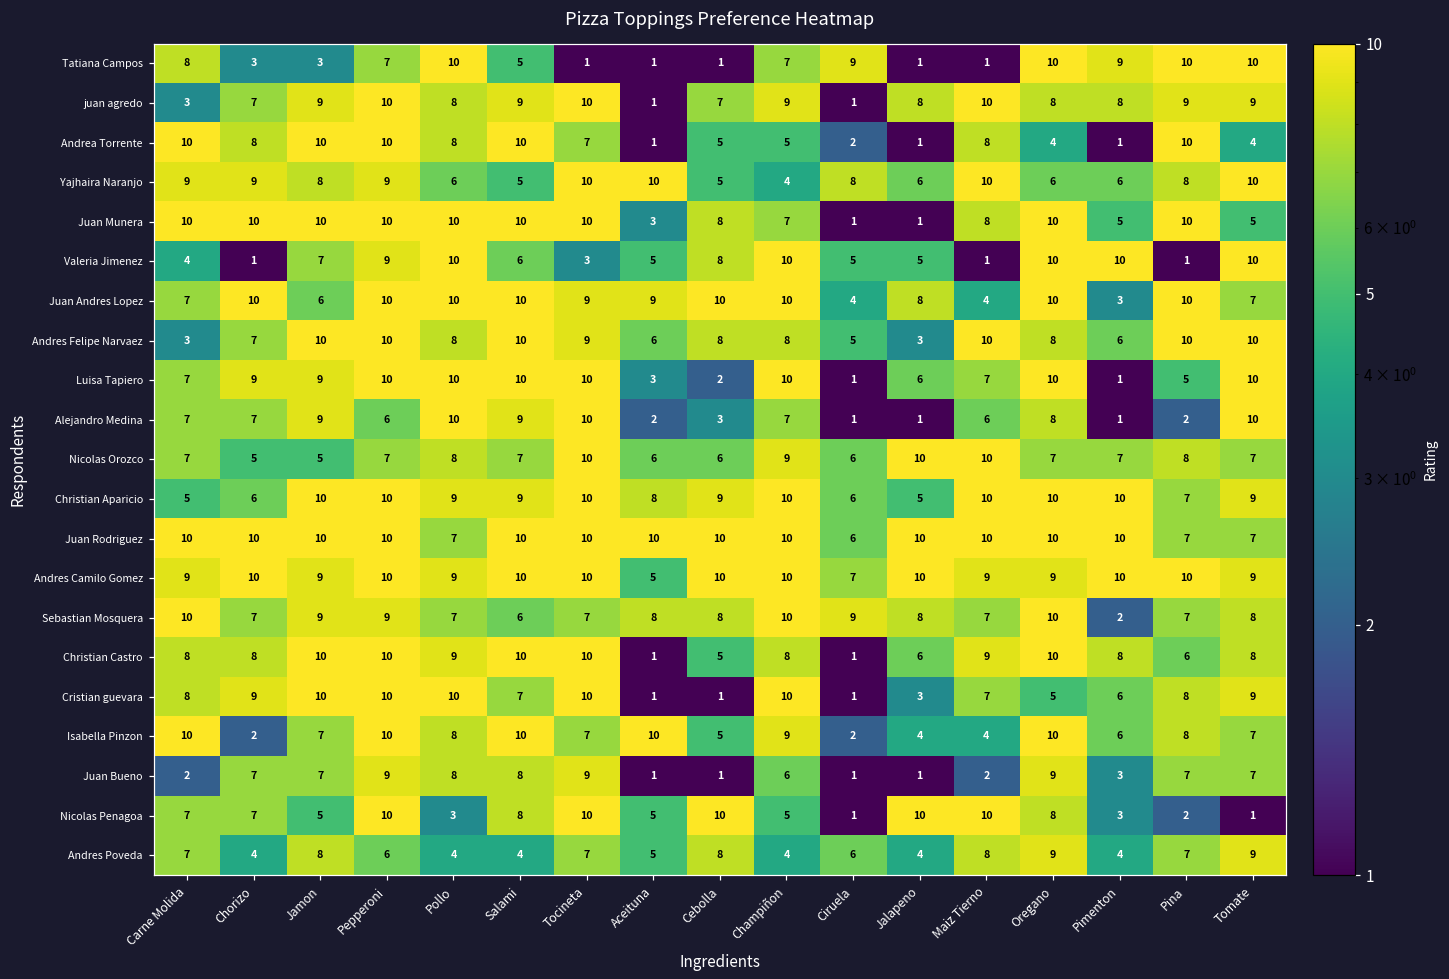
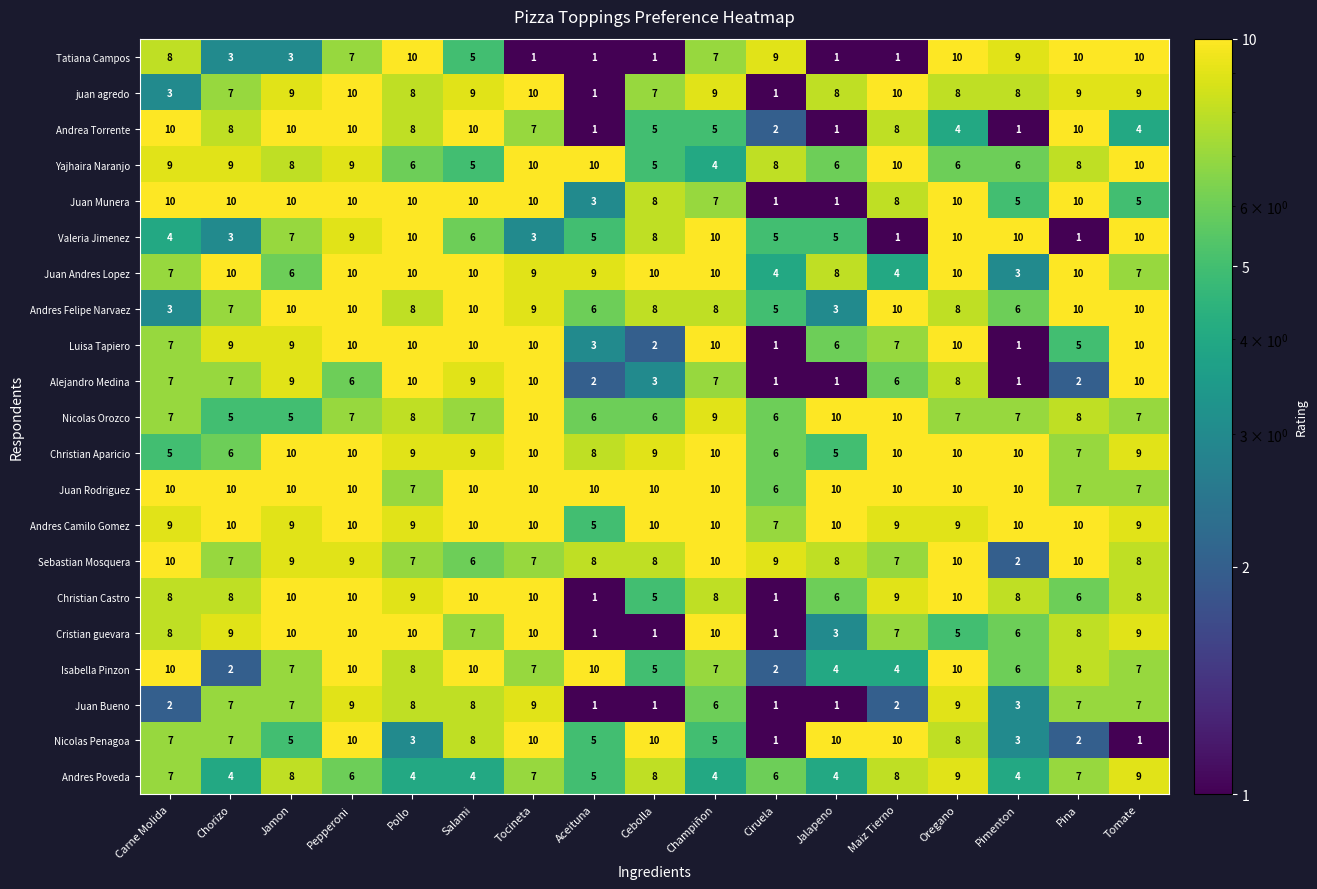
Valeria Jimenez, Chorizo: 1 -> 3
Sebastian Mosquera, Pina: 7 -> 10
Isabella Pinzon, Champiñon: 9 -> 7
